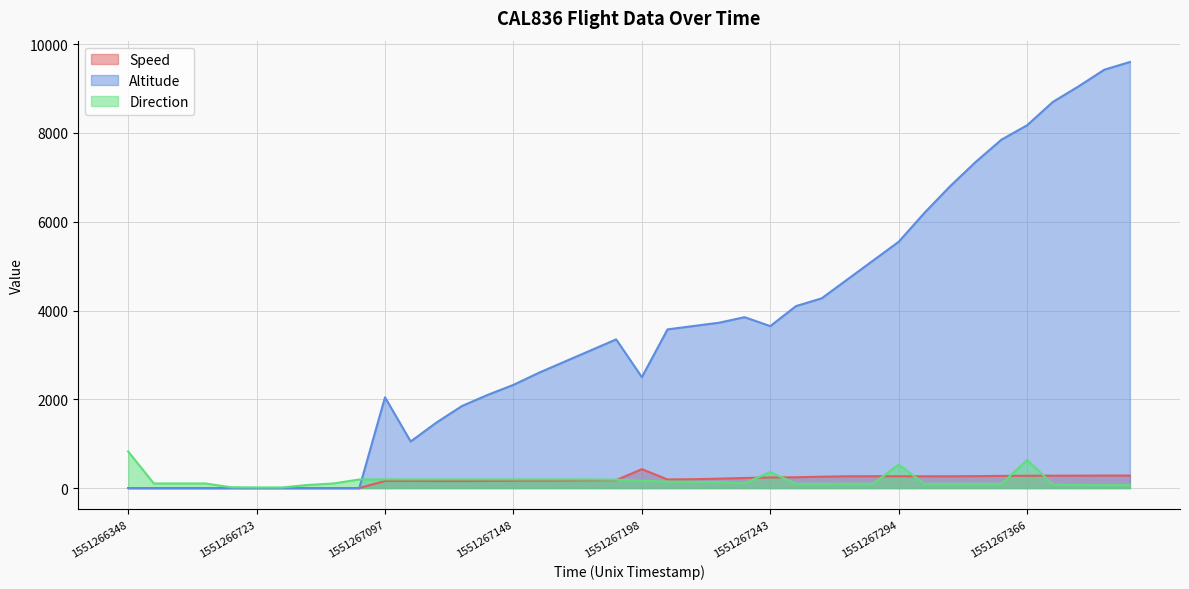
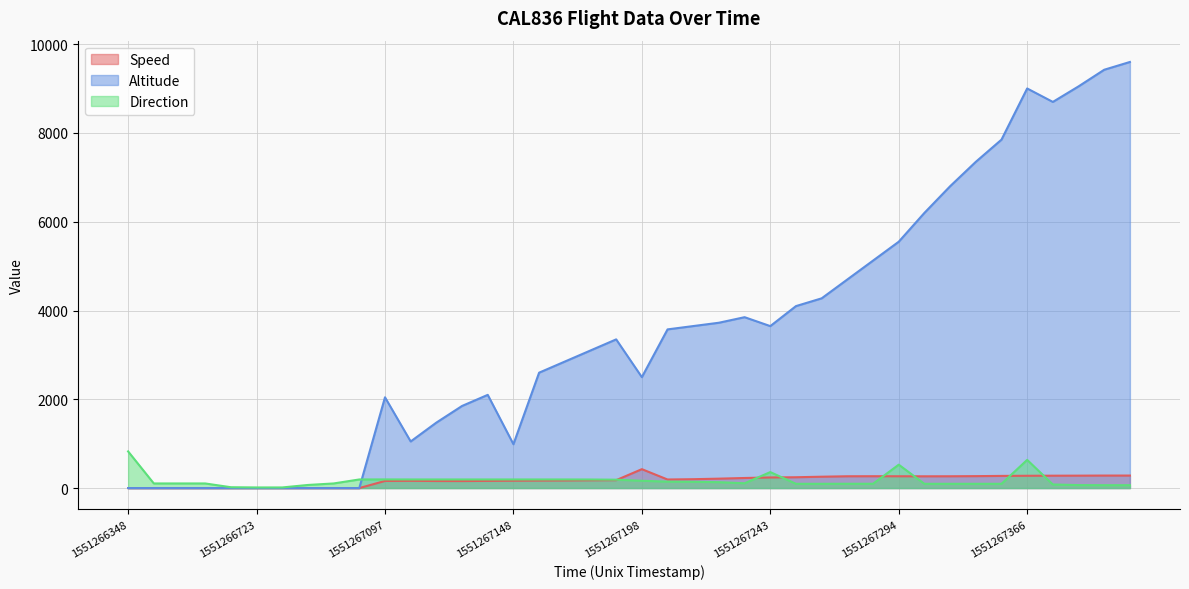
Altitude, 1551267148: 2300 -> 1000
Altitude, 1551267366: 8200 -> 9000
